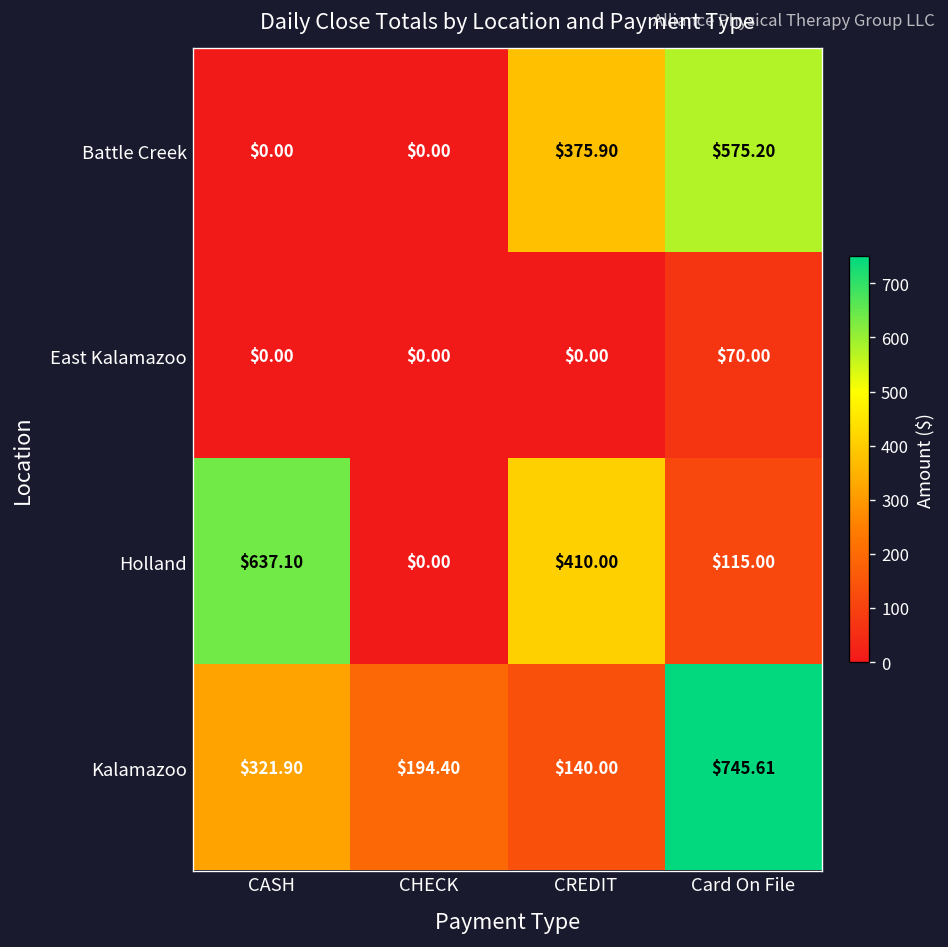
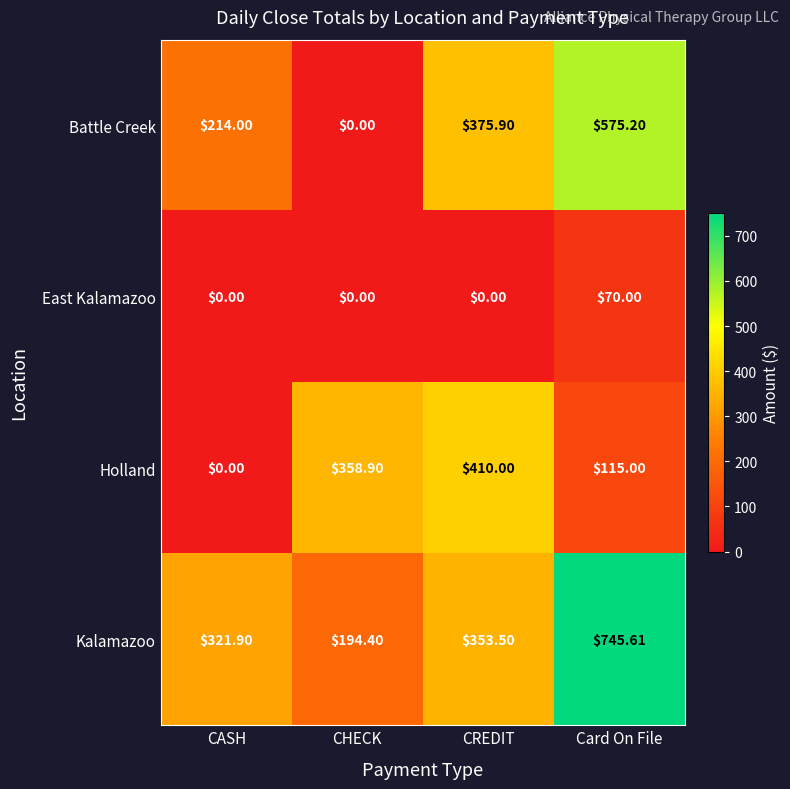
Battle Creek, CASH: $0.00 -> $214.00
Holland, CASH: $637.10 -> $0.00
Holland, CHECK: $0.00 -> $358.90
Kalamazoo, CREDIT: $140.00 -> $353.50
